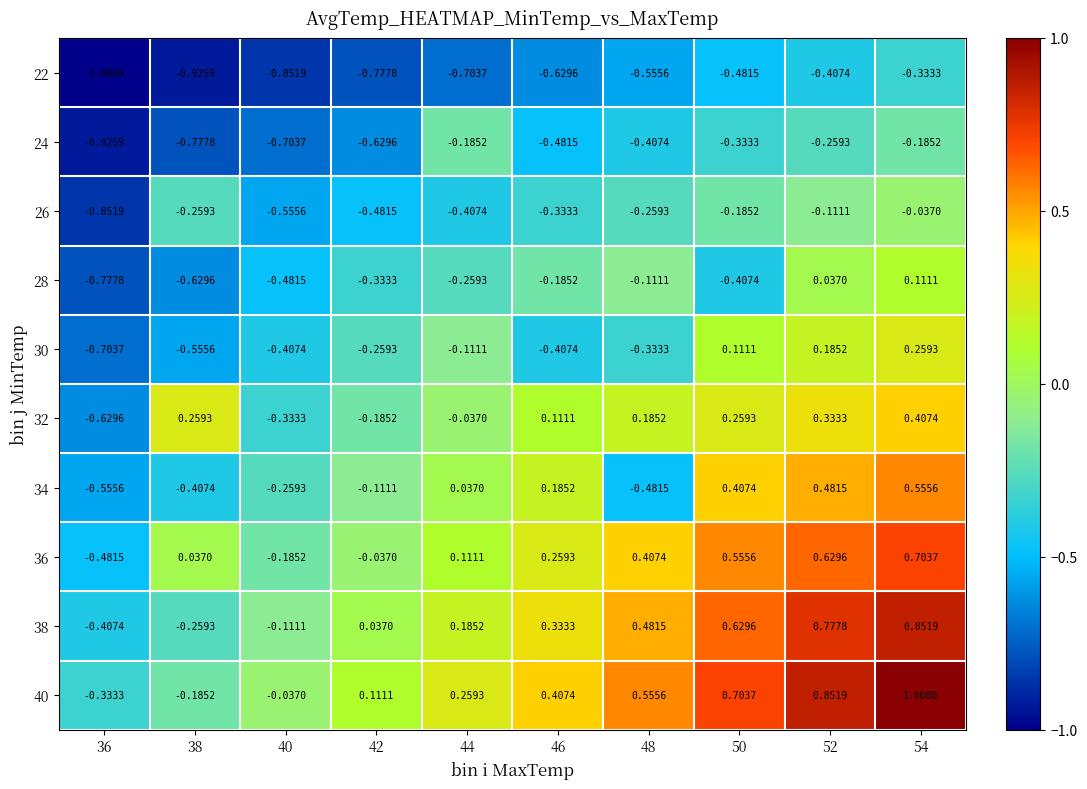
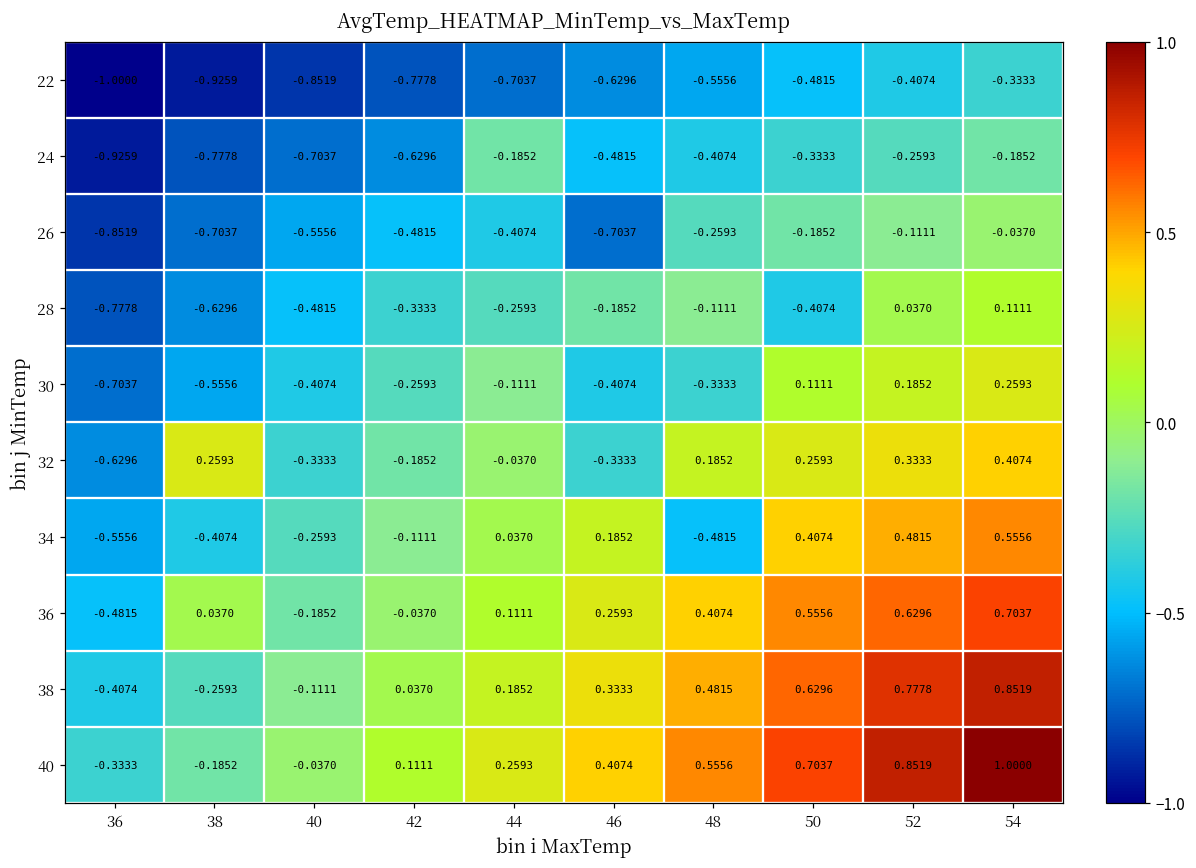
26, 38: -0.2593 -> -0.7037
26, 46: -0.3333 -> -0.7037
32, 46: 0.1111 -> -0.3333
